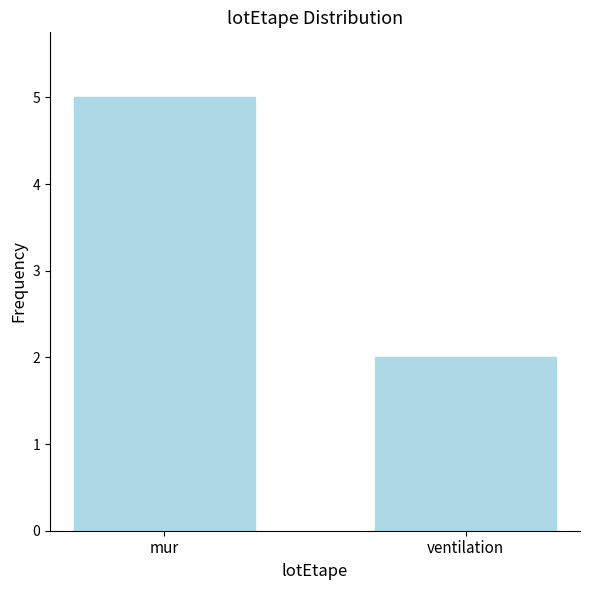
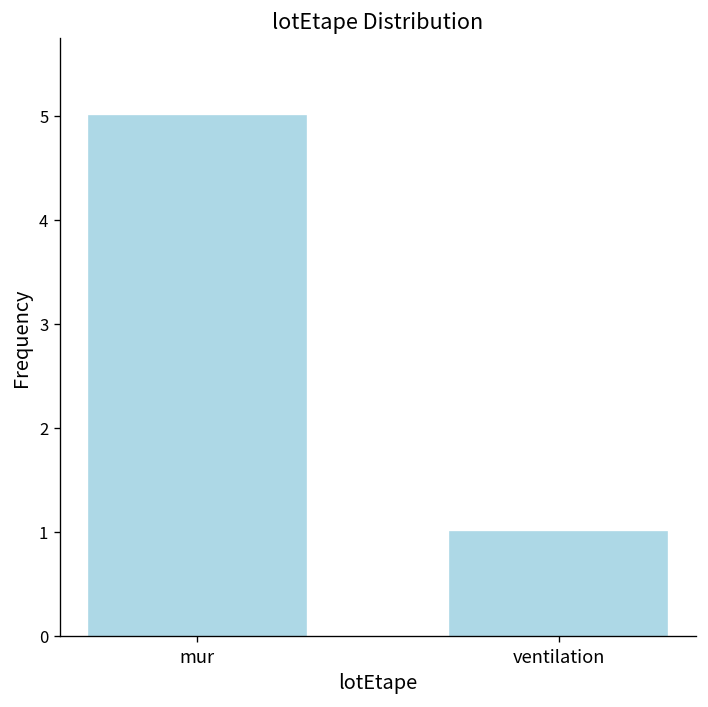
ventilation: 2 -> 1
